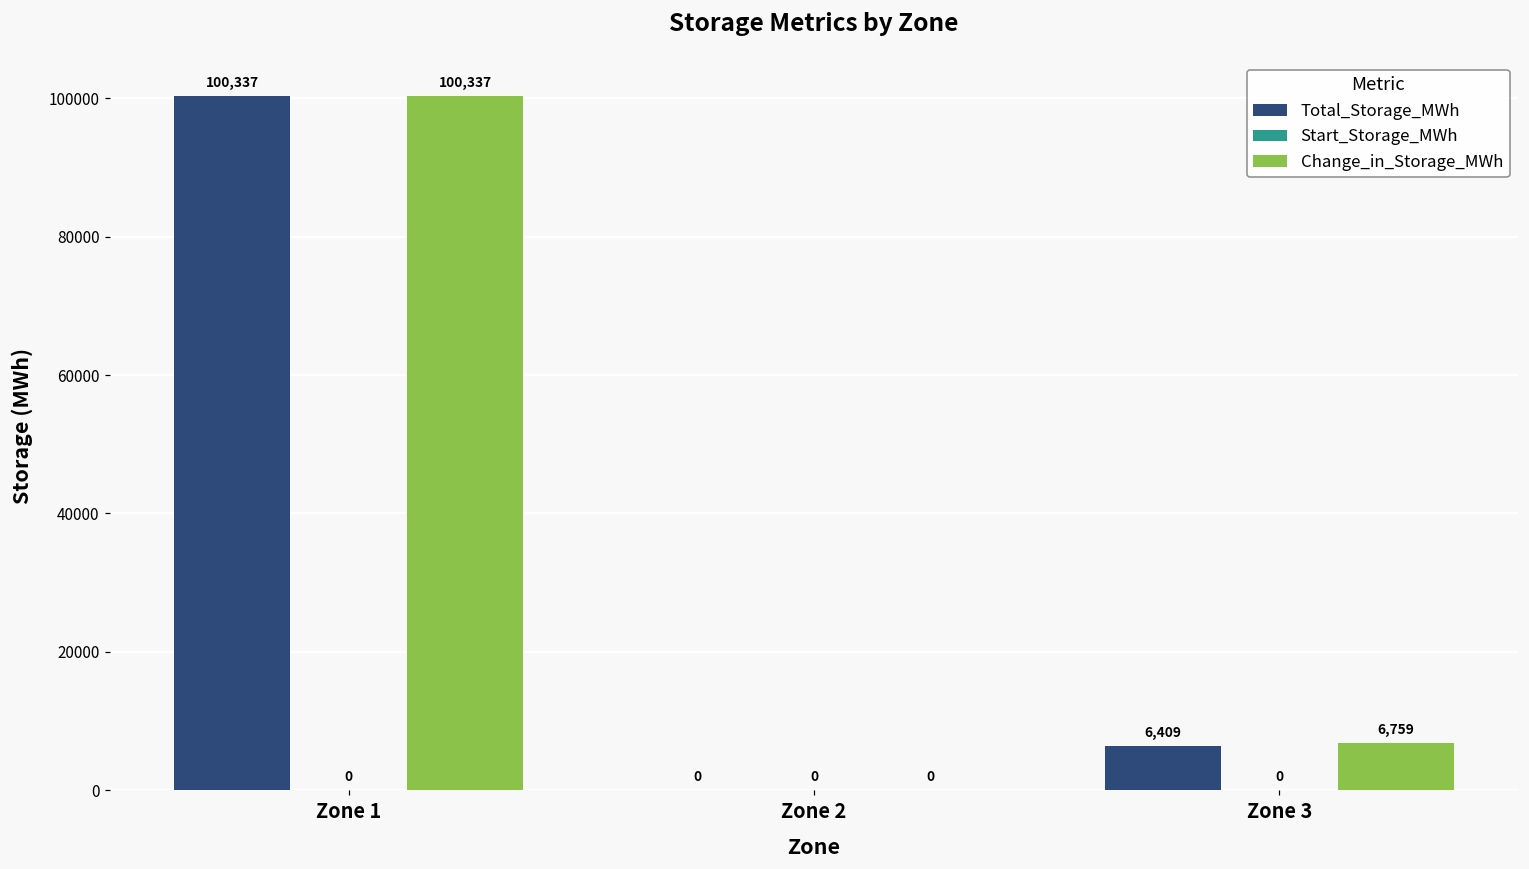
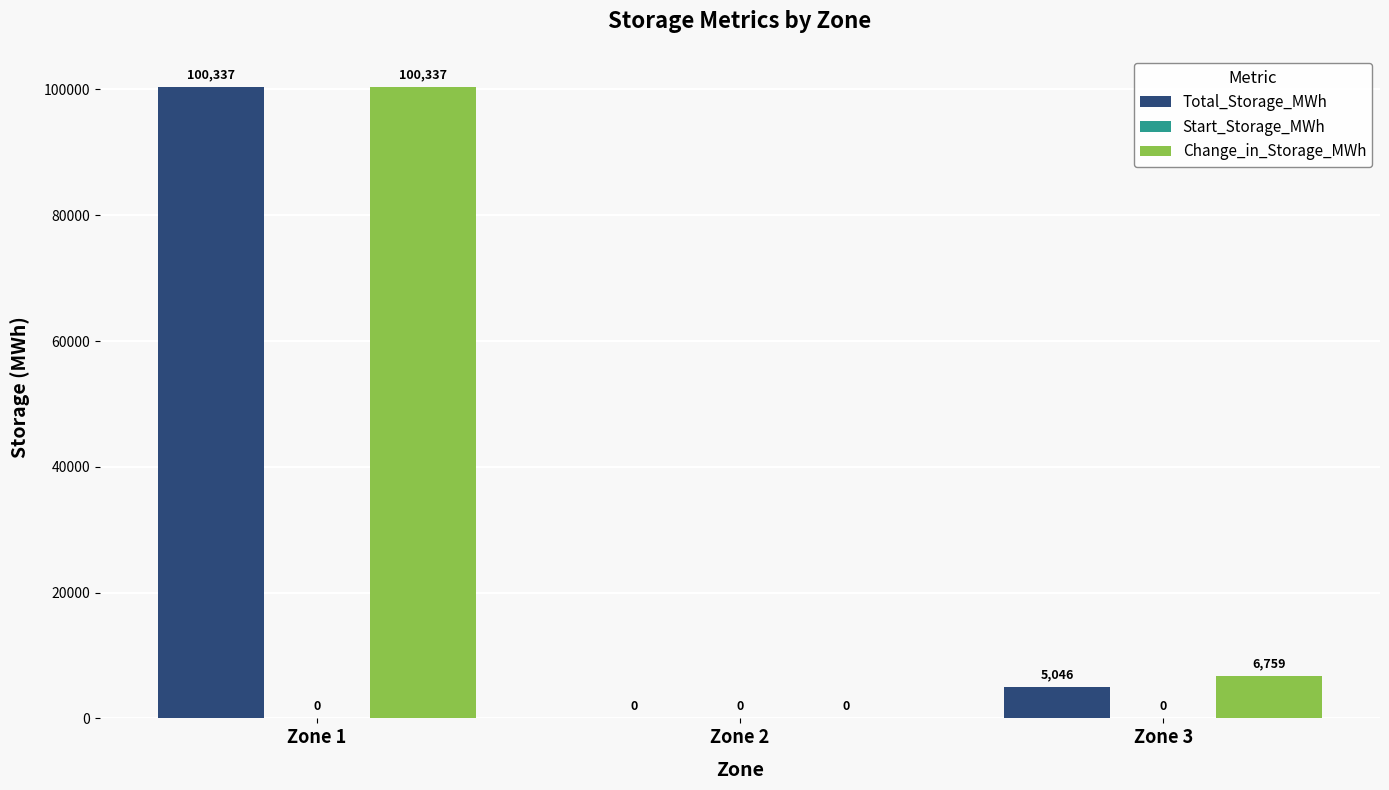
Total_Storage_MWh, Zone 3: 6,409 -> 5,046
